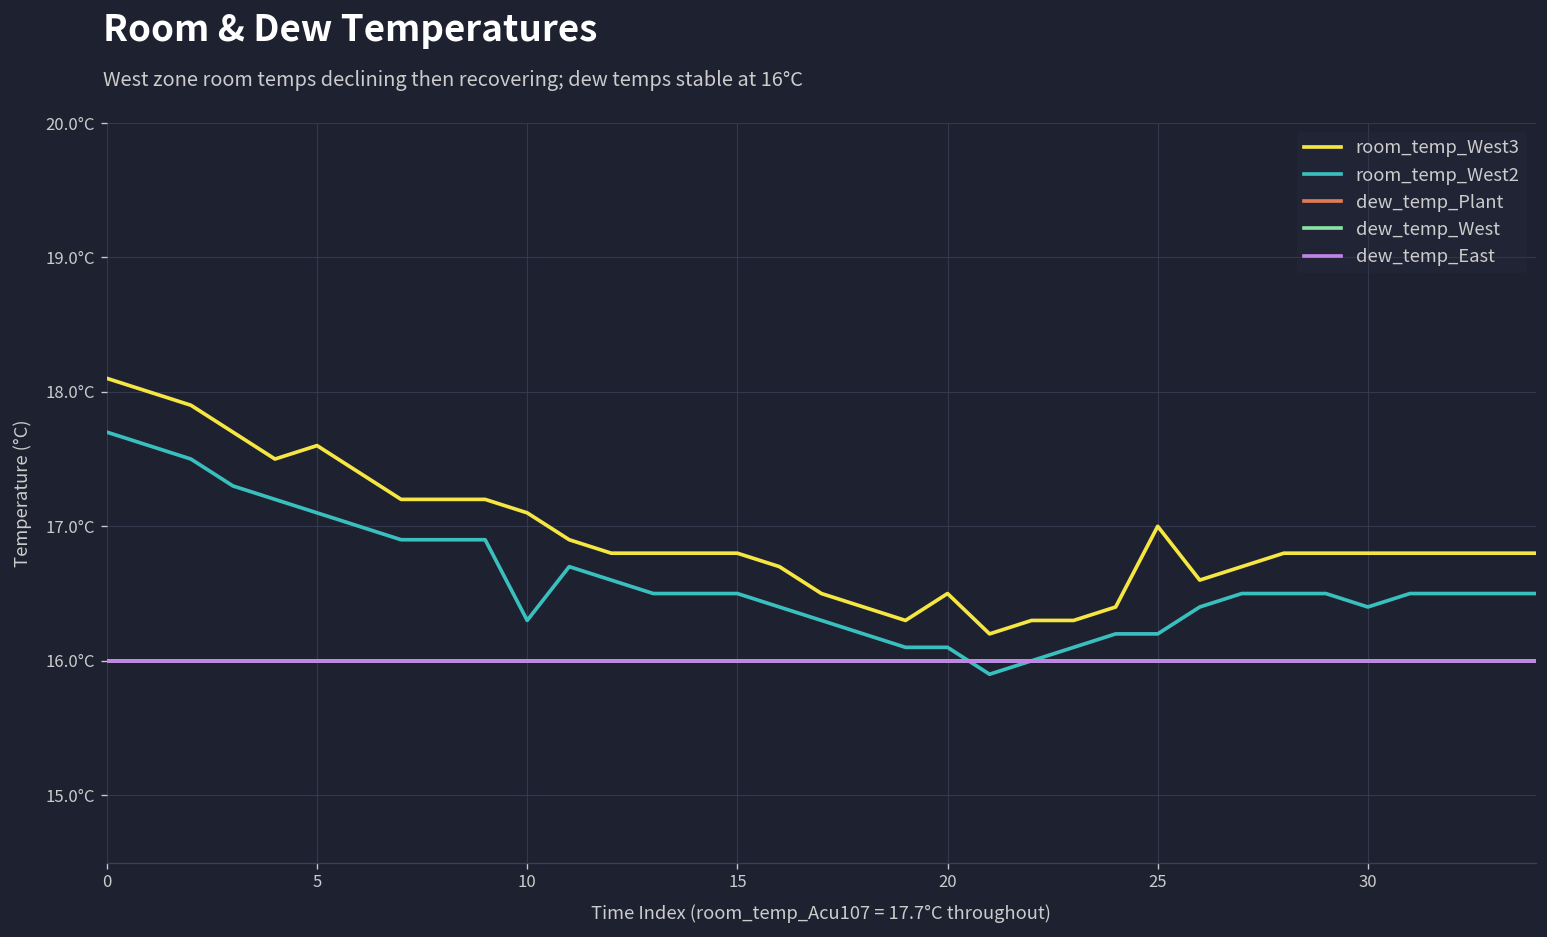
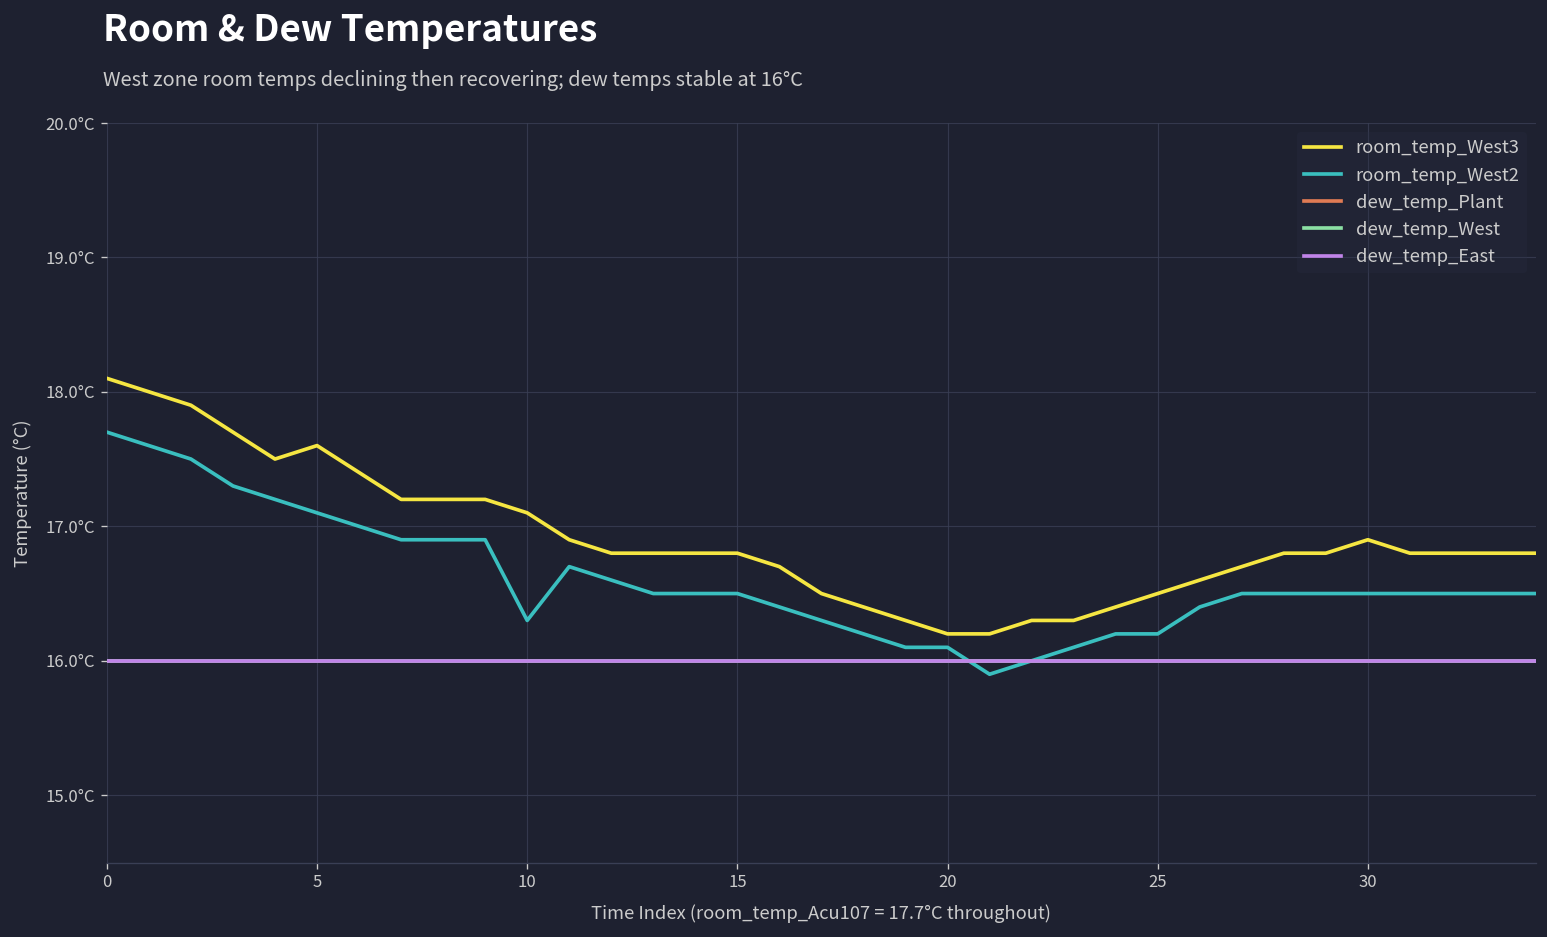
room_temp_West3, 20: 16.5°C -> 16.2°C
room_temp_West3, 25: 17.0°C -> 16.5°C
room_temp_West3, 30: 16.8°C -> 16.9°C
room_temp_West2, 30: 16.4°C -> 16.5°C
